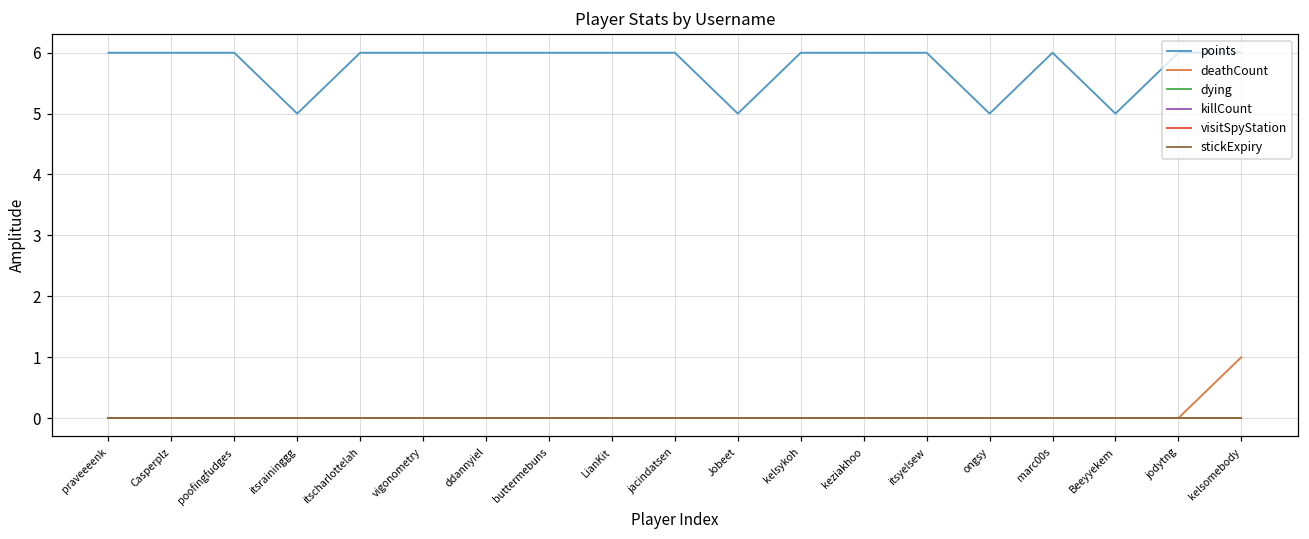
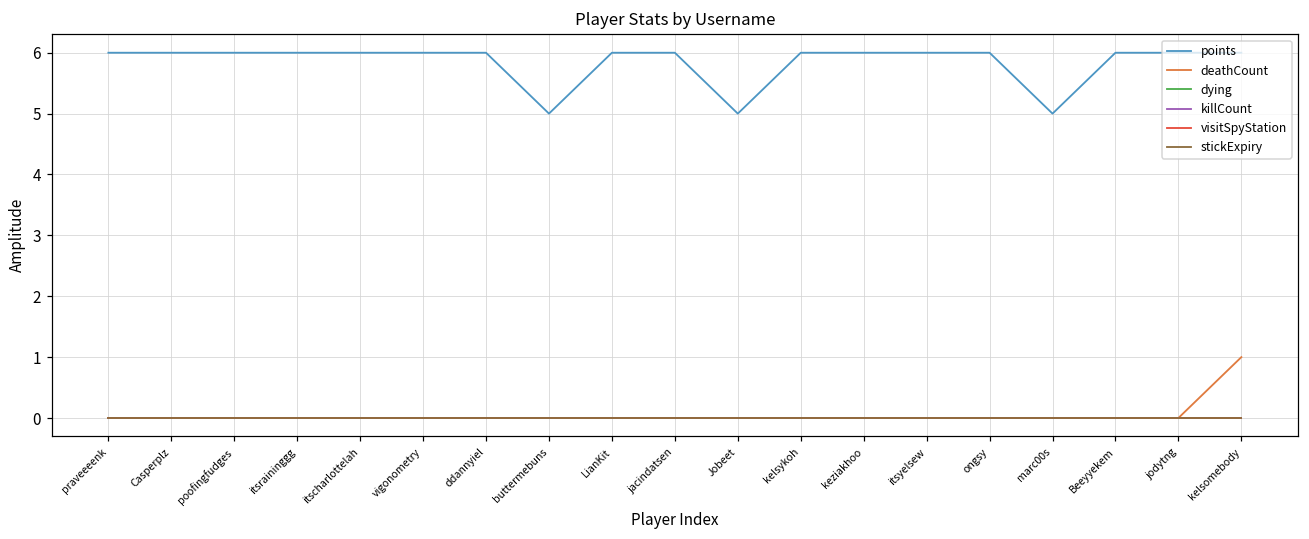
points, itsraininggg: 5 -> 6
points, buttermebuns: 6 -> 5
points, ongsy: 5 -> 6
points, marc00s: 6 -> 5
points, Beeyyekem: 5 -> 6
